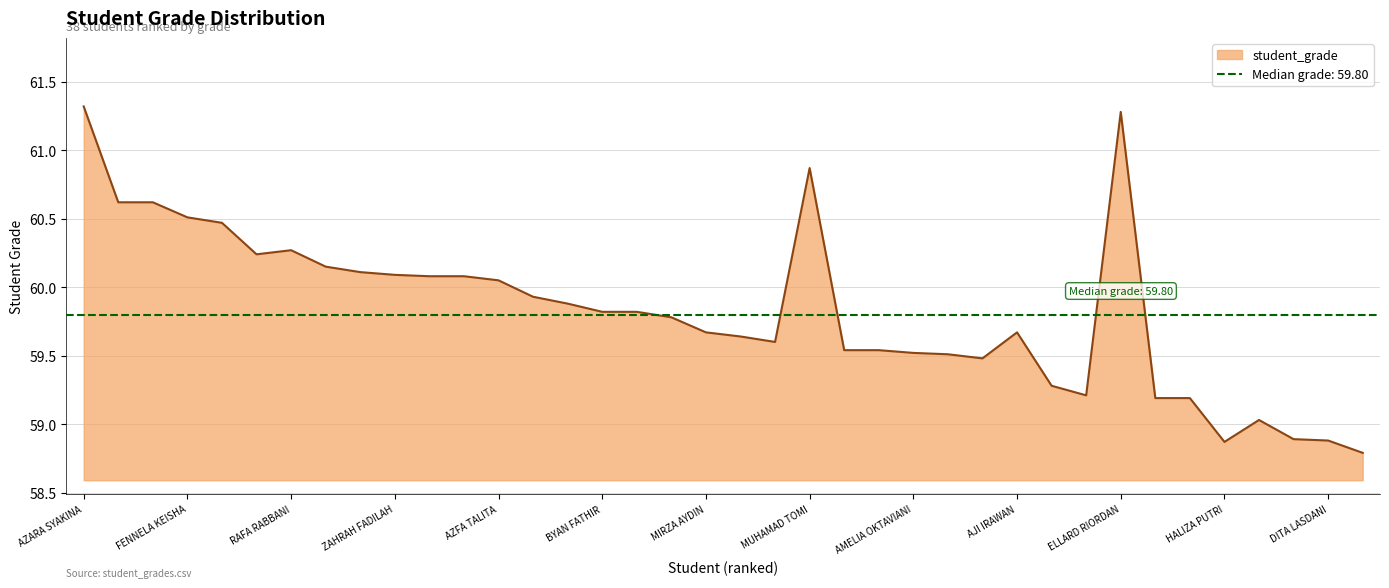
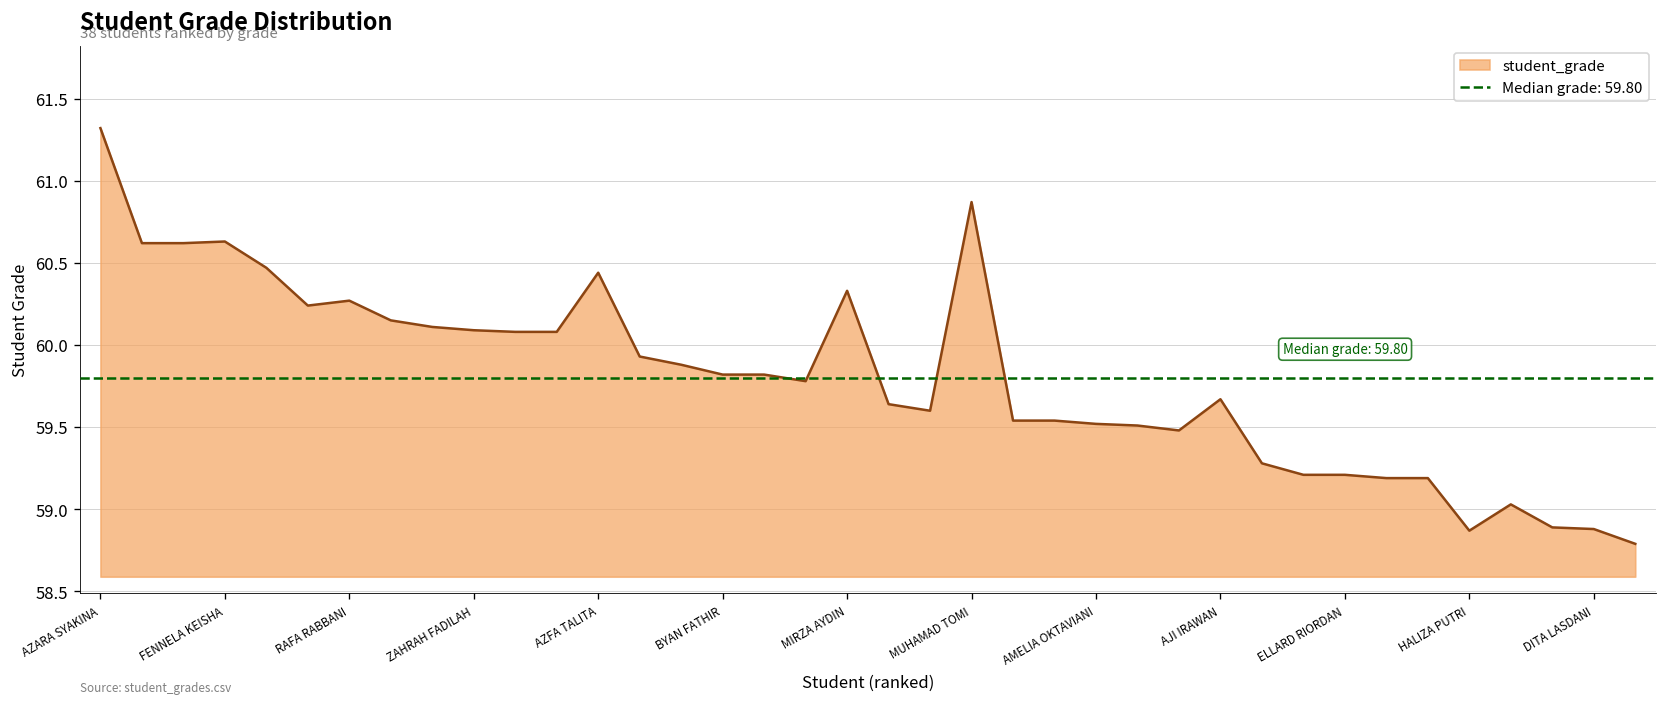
FENNELA KEISHA: 60.51 -> 60.63
AZFA TALITA: 60.05 -> 60.44
MIRZA AYDIN: 59.67 -> 60.33
ELLARD RIORDAN: 61.28 -> 59.21
